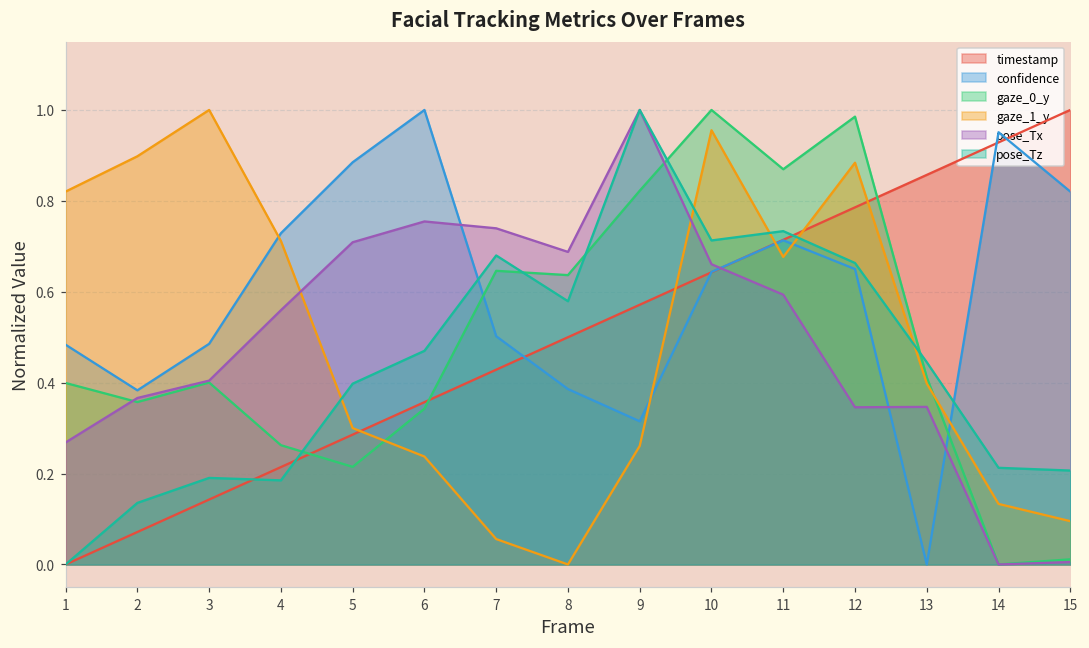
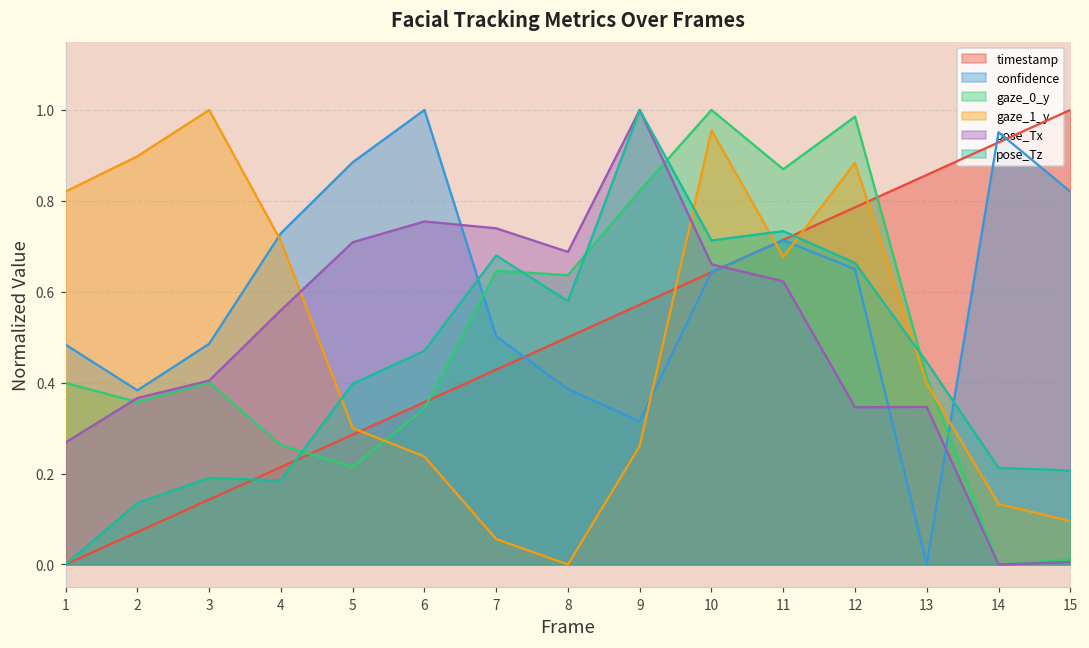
pose_Tx, 11: 0.59 -> 0.62
